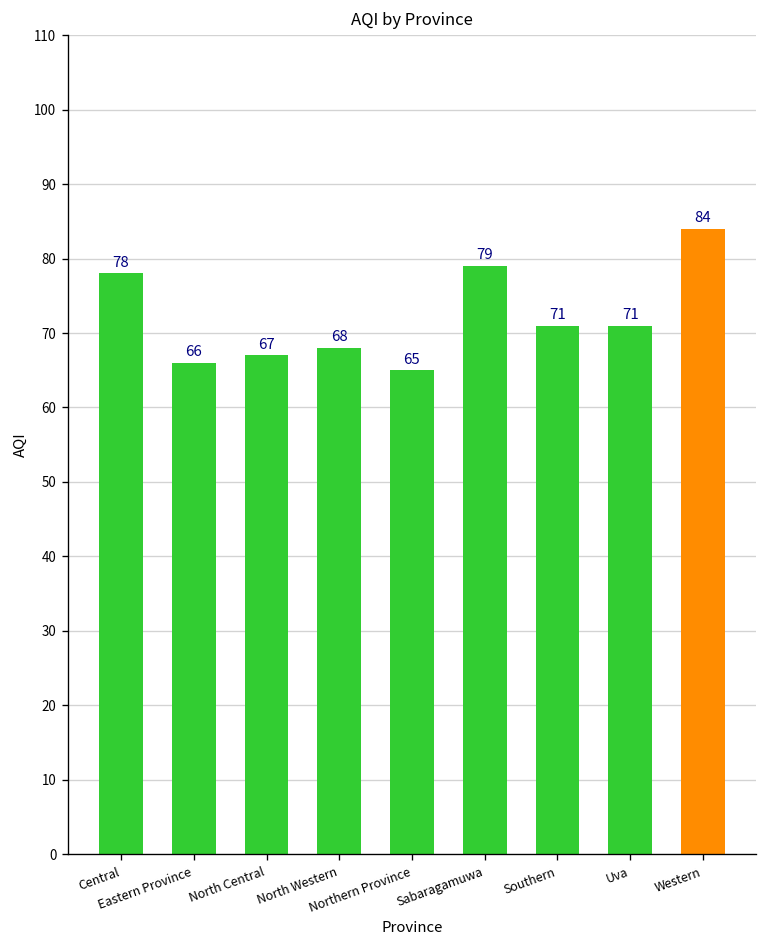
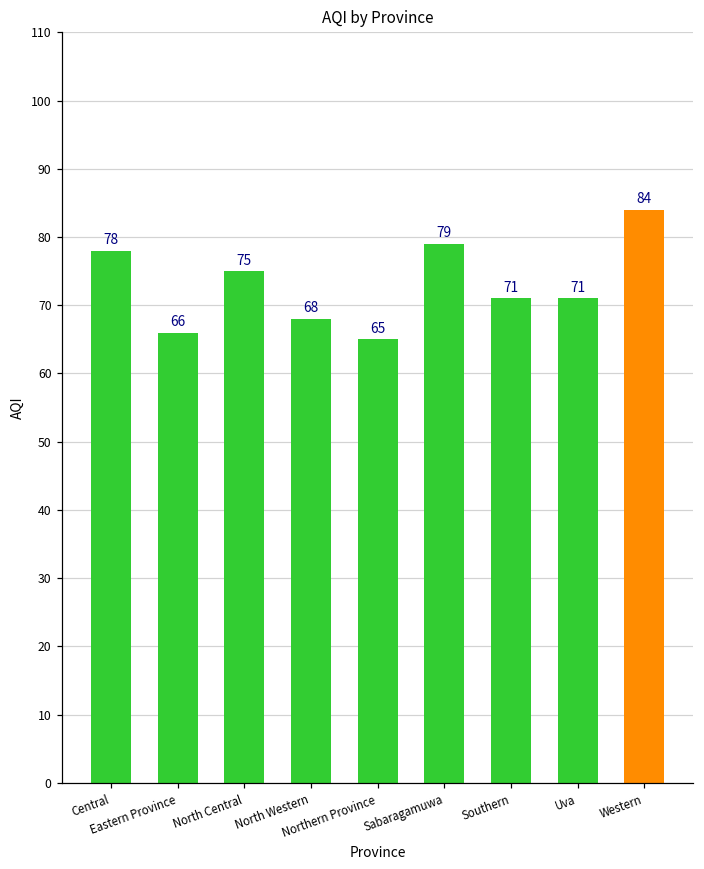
North Central: 67 -> 75
